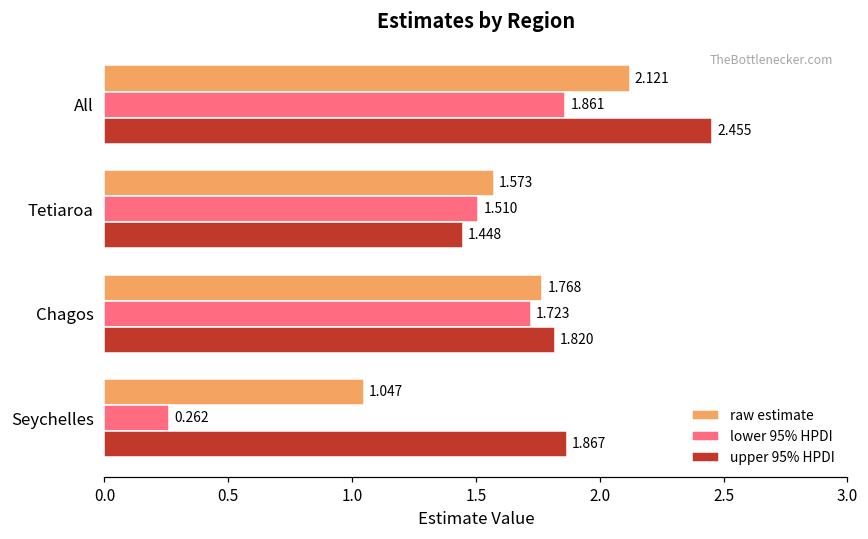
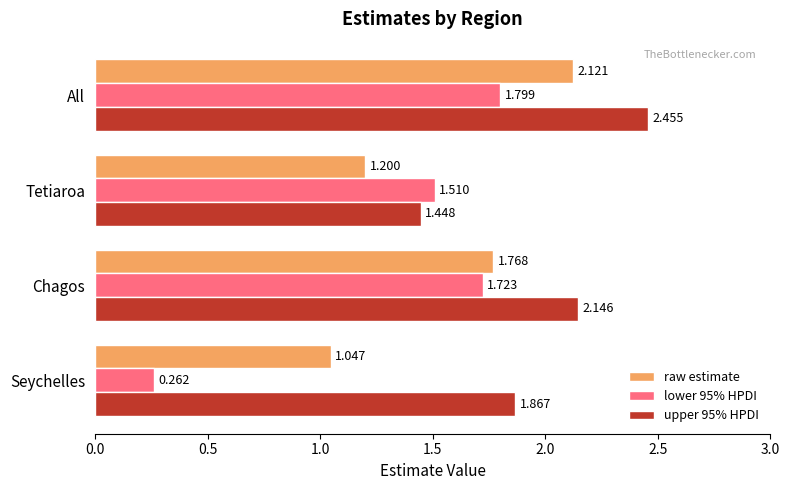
lower 95% HPDI, All: 1.861 -> 1.799
raw estimate, Tetiaroa: 1.573 -> 1.200
upper 95% HPDI, Chagos: 1.820 -> 2.146
